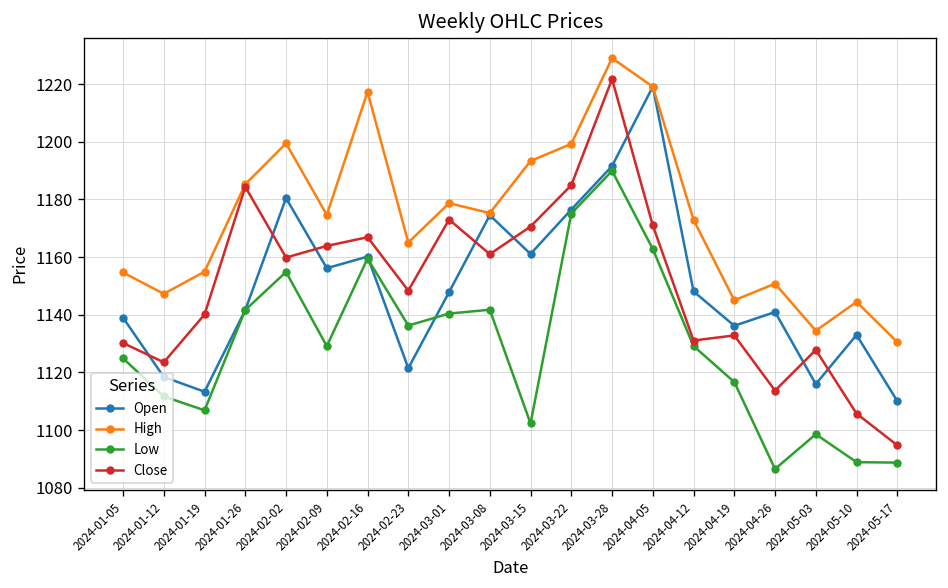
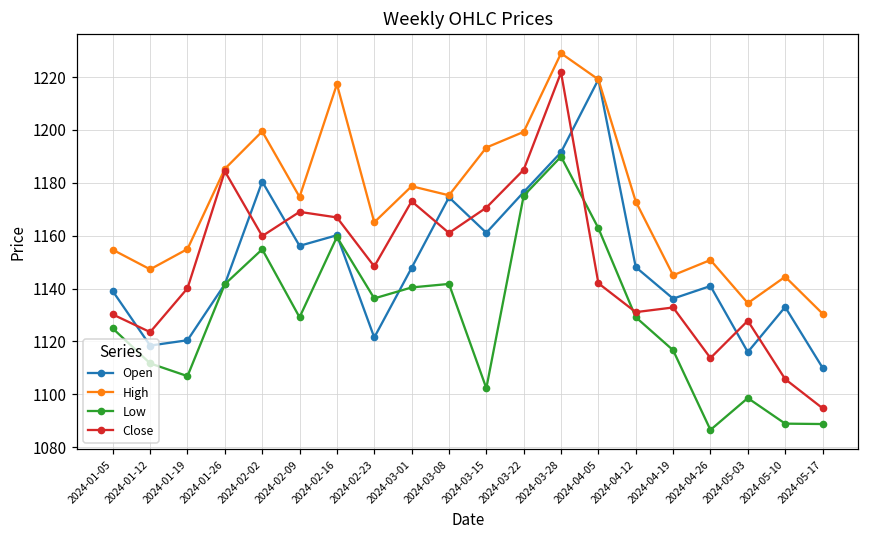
Open, 2024-01-19: 1113 -> 1120
Close, 2024-02-09: 1164 -> 1169
Close, 2024-04-05: 1171 -> 1142
